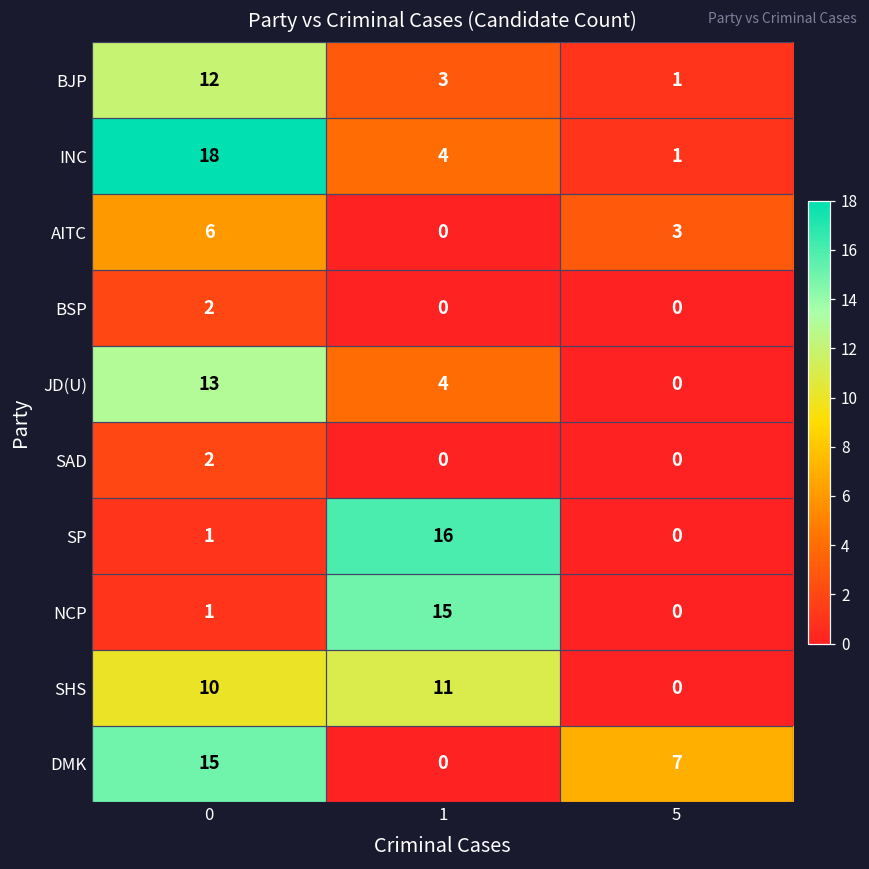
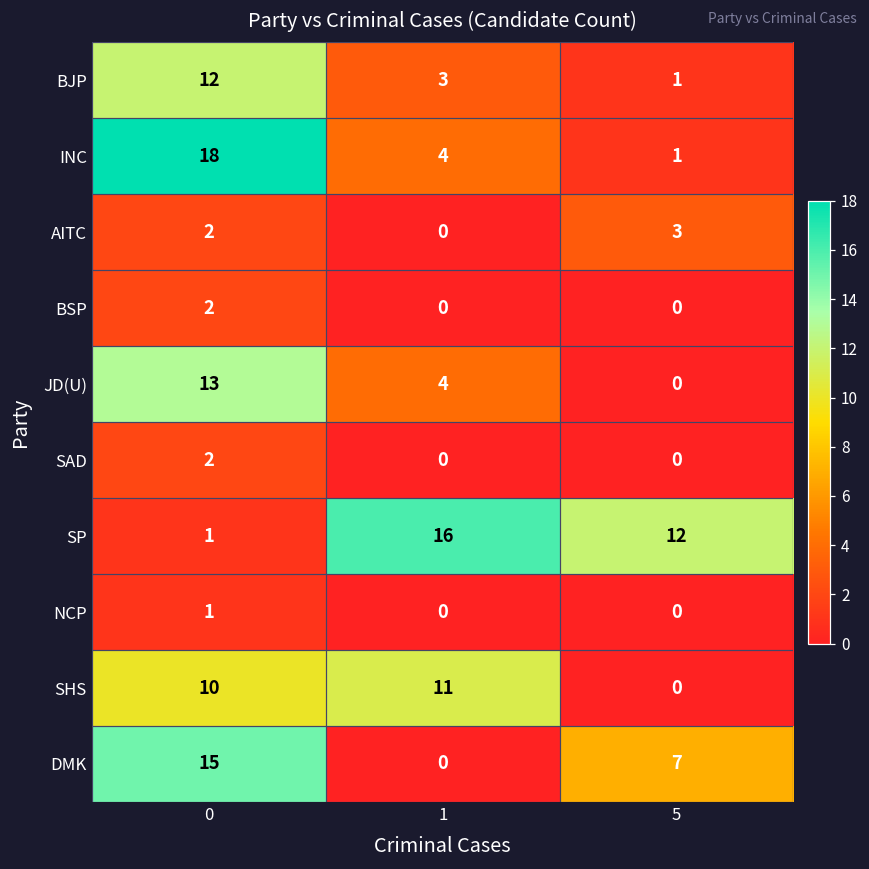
AITC, 0: 6 -> 2
SP, 5: 0 -> 12
NCP, 1: 15 -> 0
